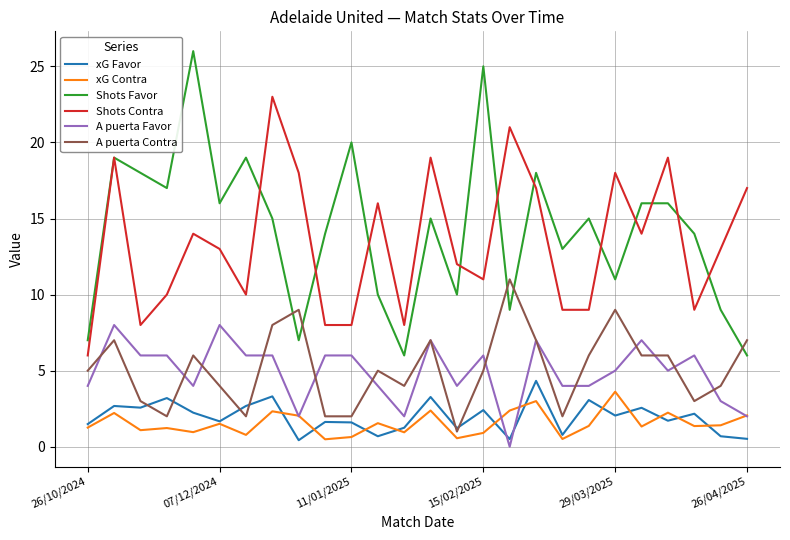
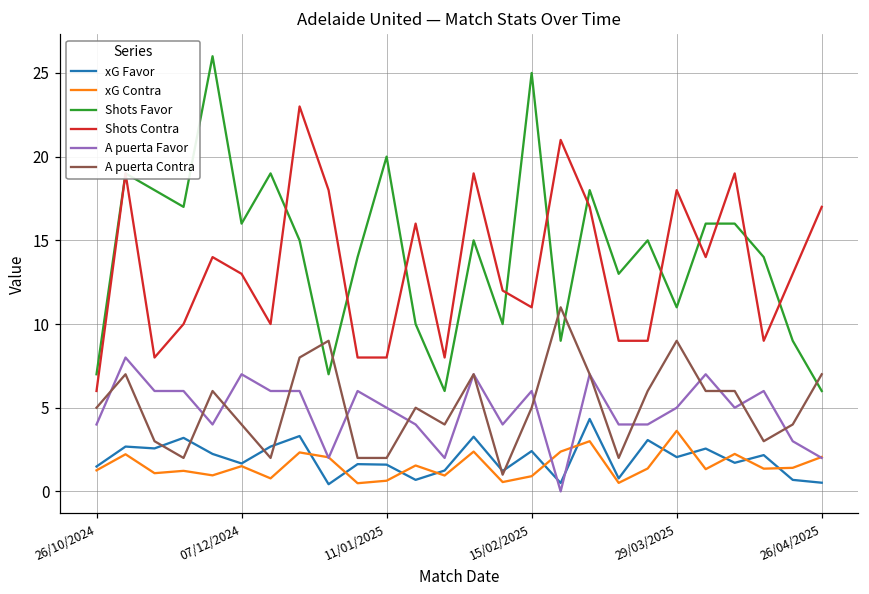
A puerta Favor, 07/12/2024: 8 -> 7
A puerta Favor, 11/01/2025: 6 -> 5
